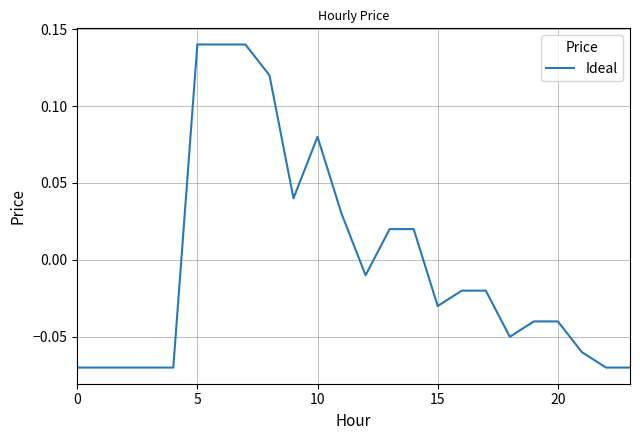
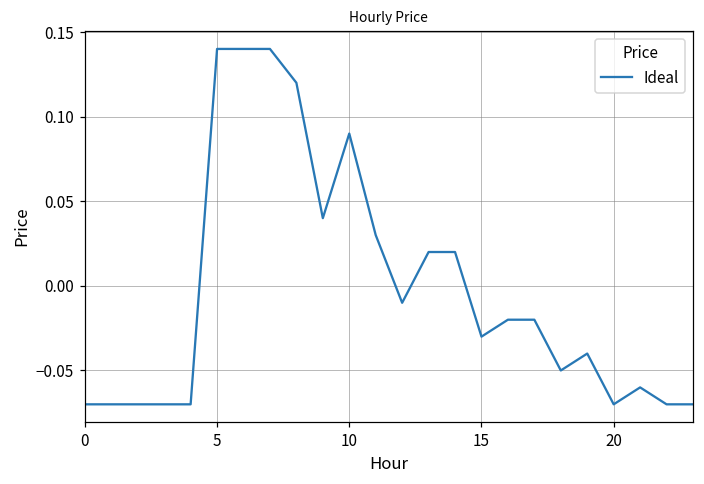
10: 0.08 -> 0.09
20: -0.04 -> -0.07
